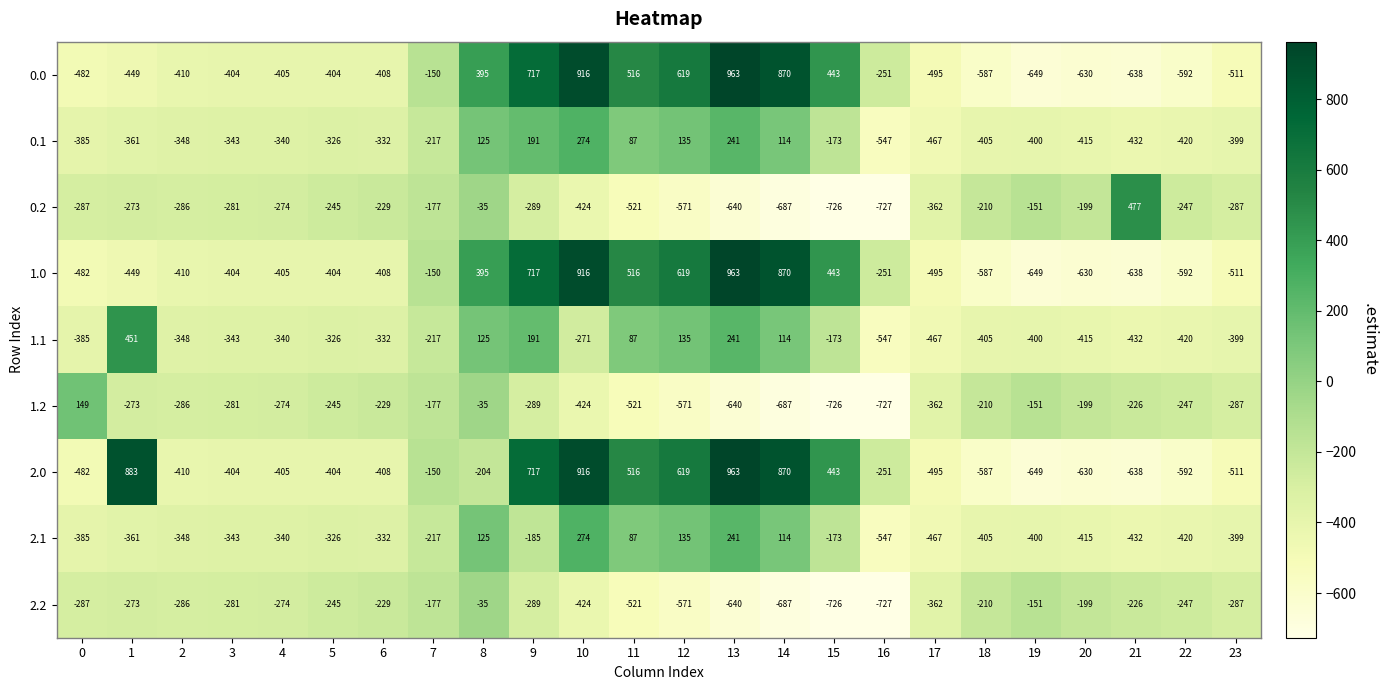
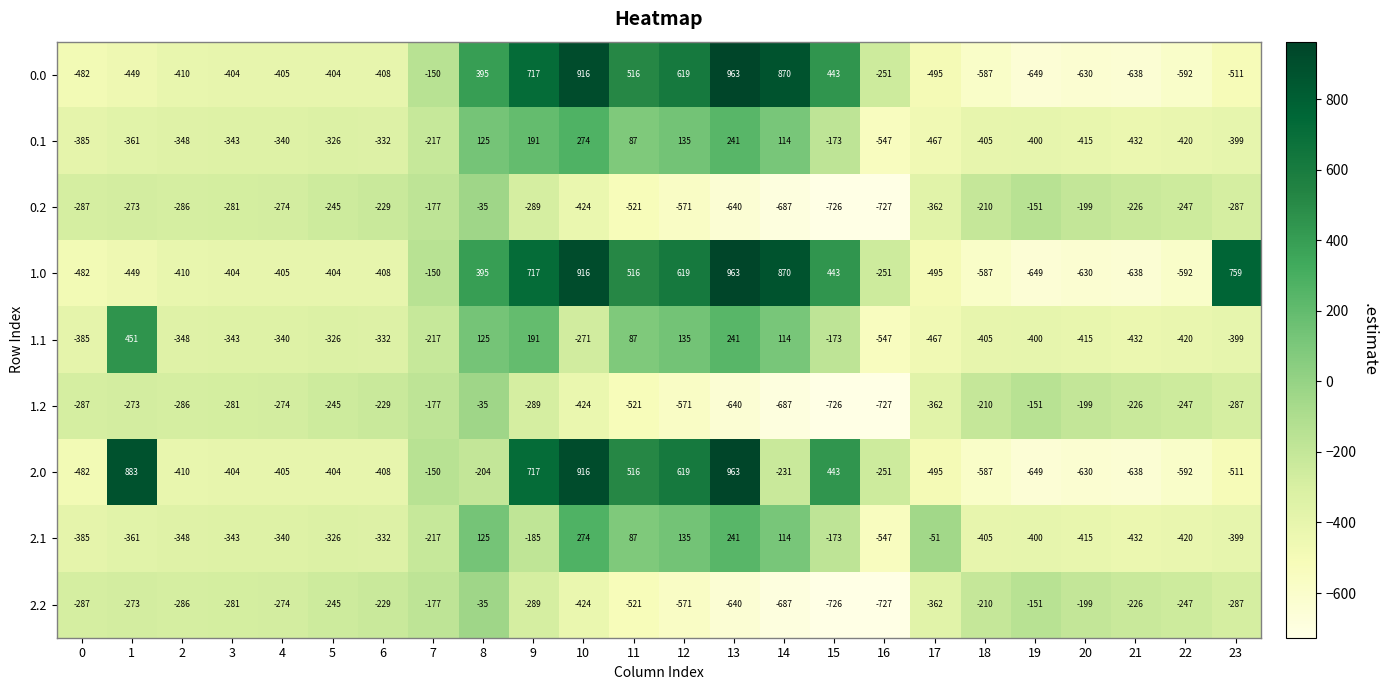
0.2, 21: 477 -> -226
1.0, 23: -511 -> 759
1.2, 0: 149 -> -287
2.0, 14: 870 -> -231
2.1, 17: -467 -> -51
